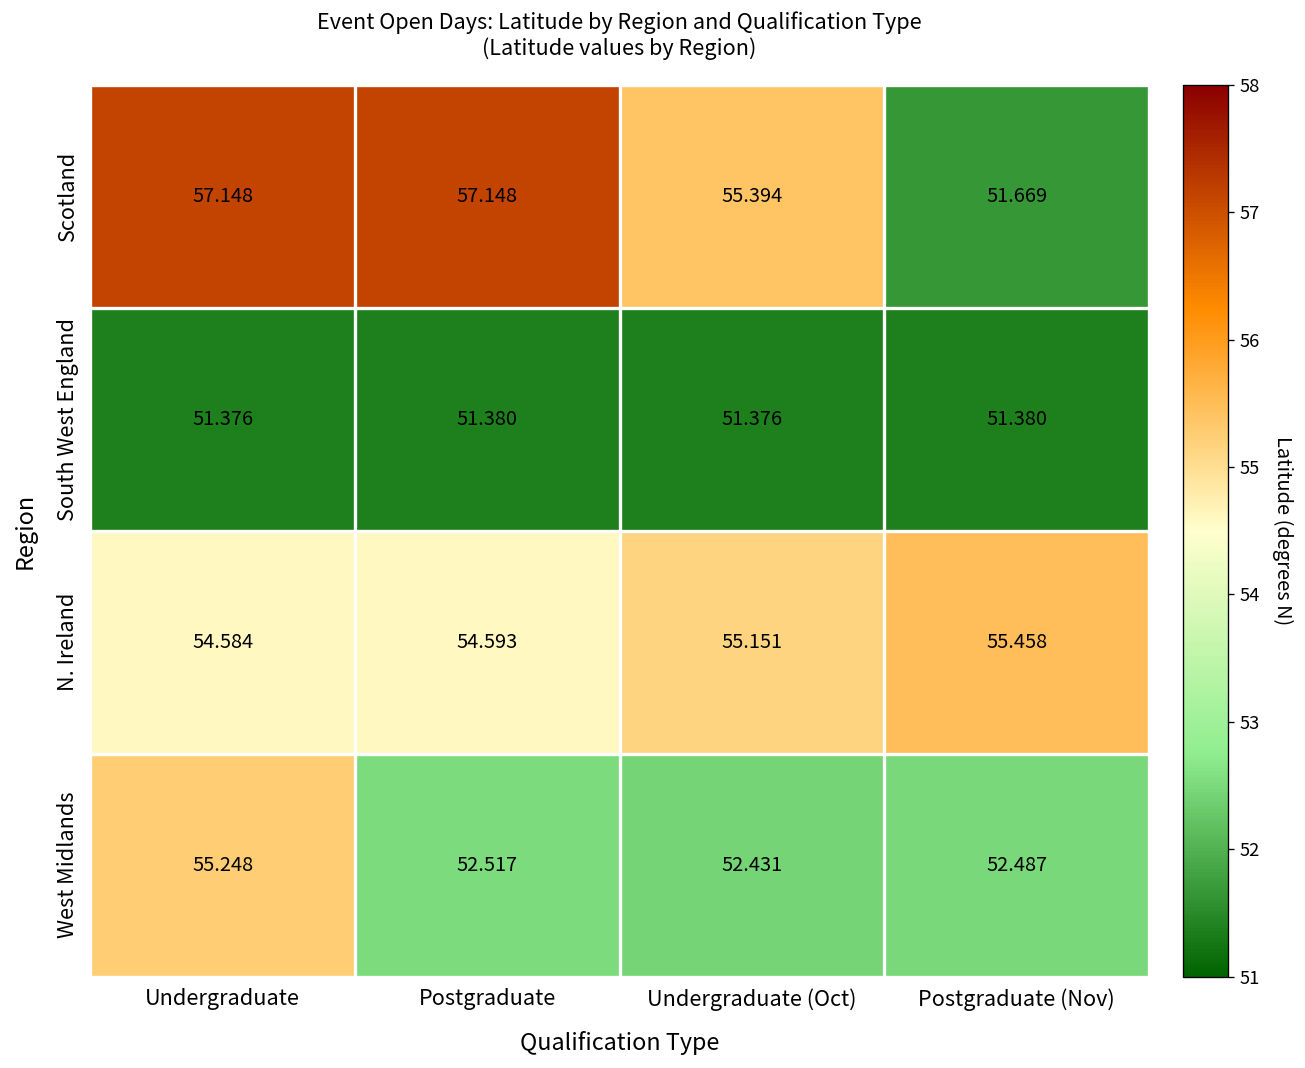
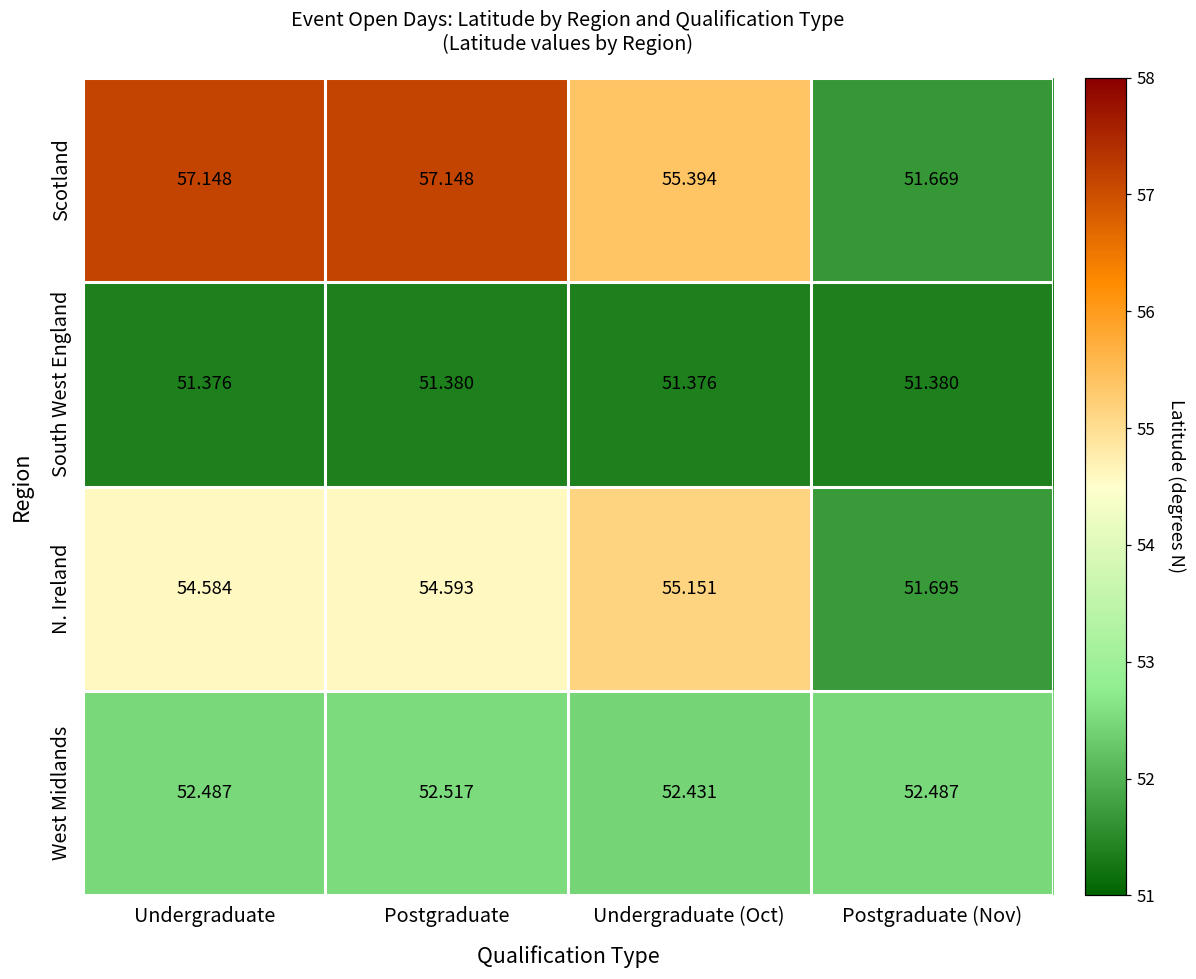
N. Ireland, Postgraduate (Nov): 55.458 -> 51.695
West Midlands, Undergraduate: 55.248 -> 52.487
